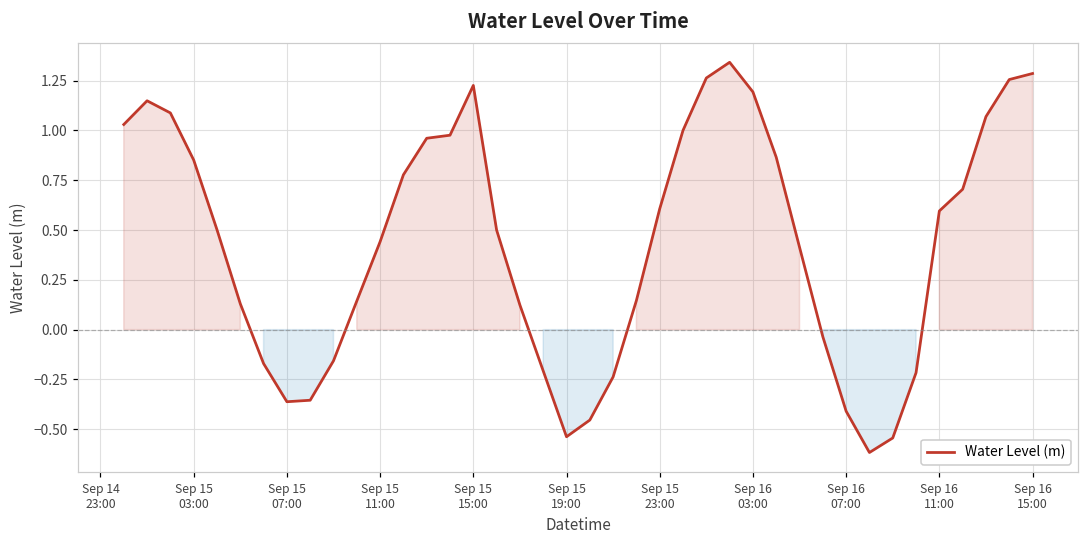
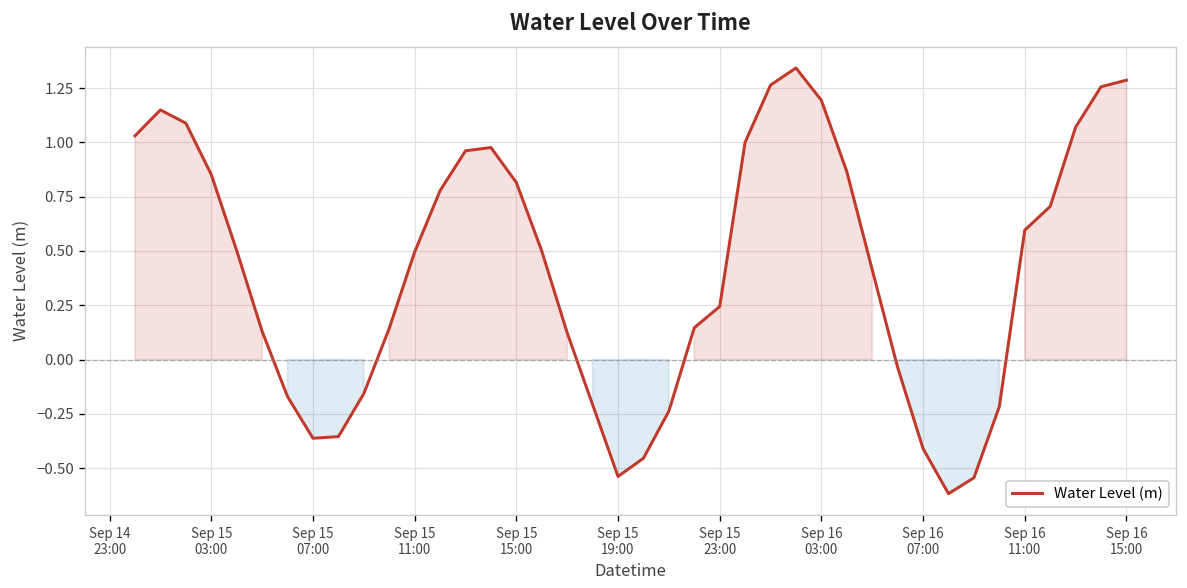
Sep 15 11:00: 0.44 -> 0.50
Sep 15 15:00: 1.23 -> 0.82
Sep 15 23:00: 0.61 -> 0.24
